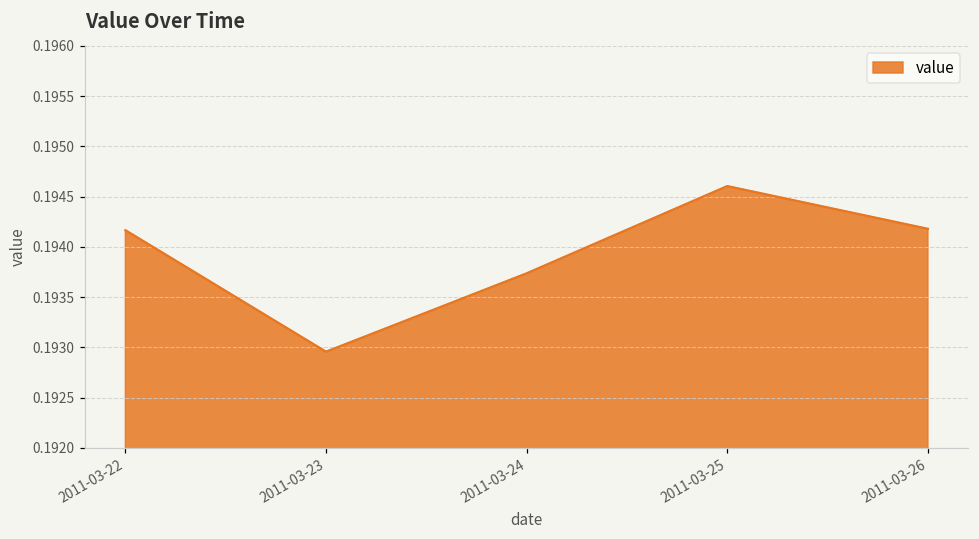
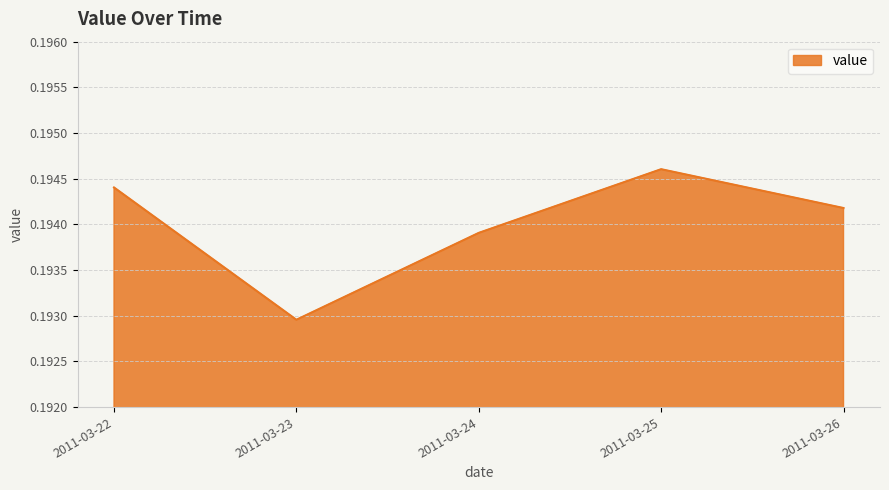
2011-03-22: 0.1942 -> 0.1944
2011-03-24: 0.1937 -> 0.1939
